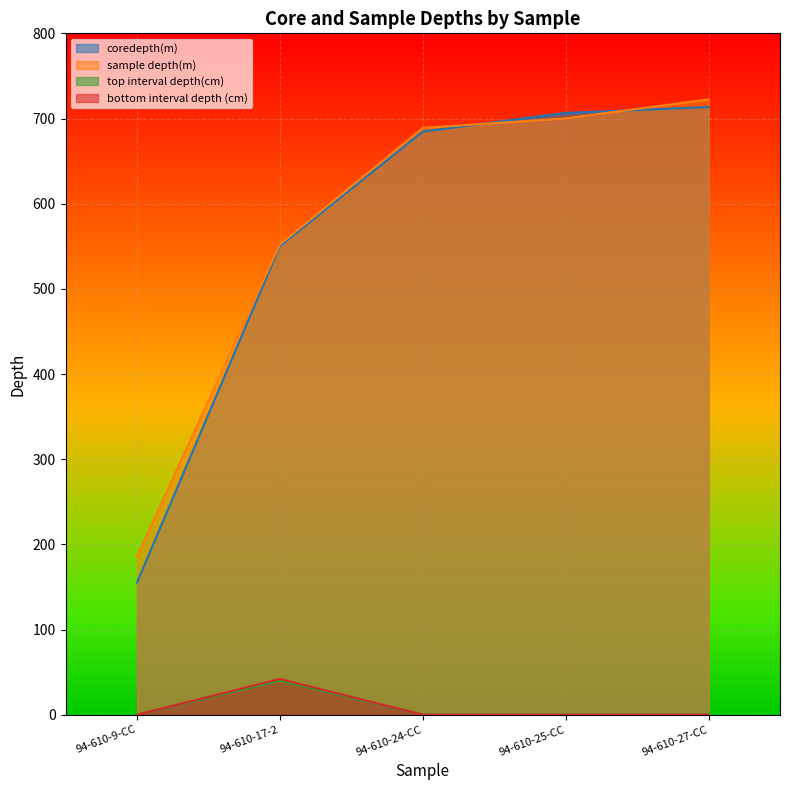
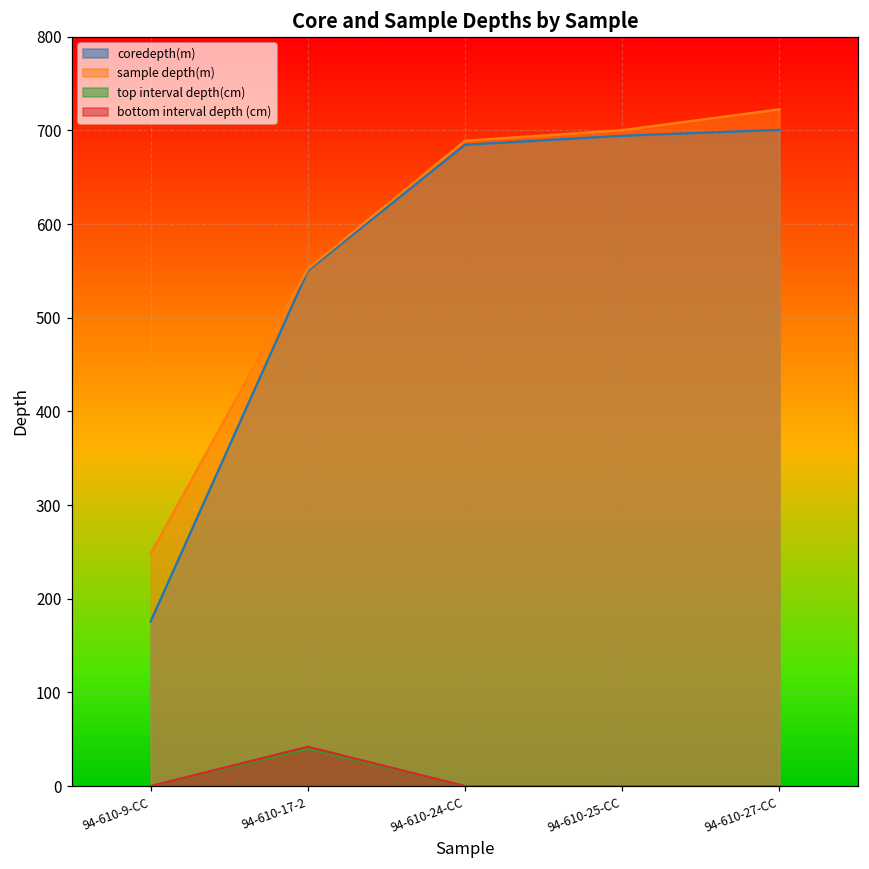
coredepth(m), 94-610-9-CC: 160 -> 180
sample depth(m), 94-610-9-CC: 190 -> 250
coredepth(m), 94-610-25-CC: 710 -> 690
coredepth(m), 94-610-27-CC: 710 -> 700
